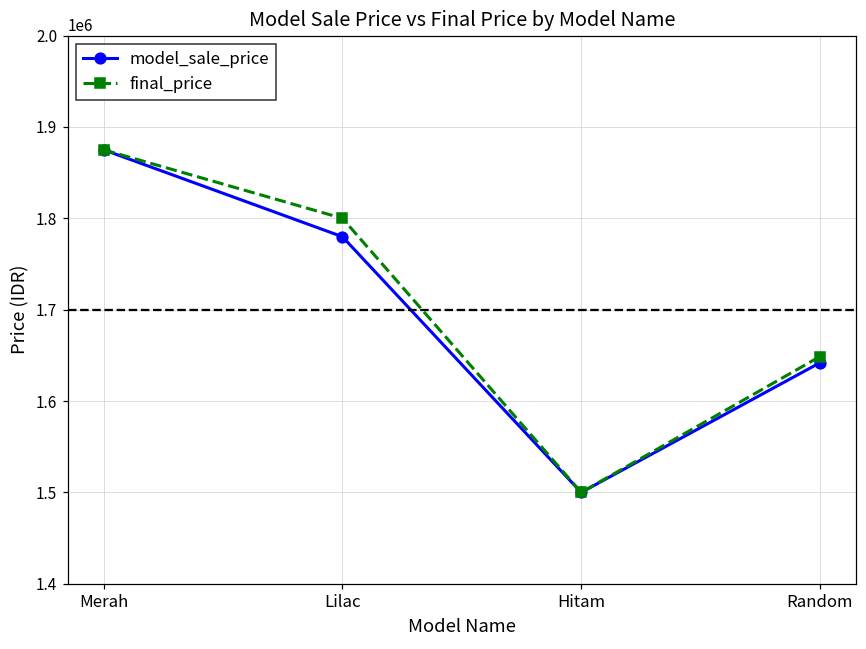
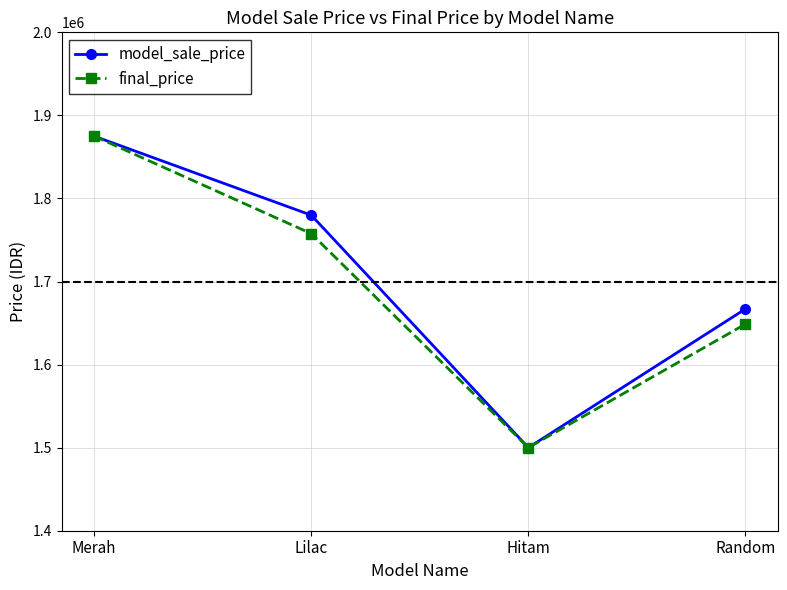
final_price, Lilac: 1800000 -> 1760000
model_sale_price, Random: 1640000 -> 1670000
